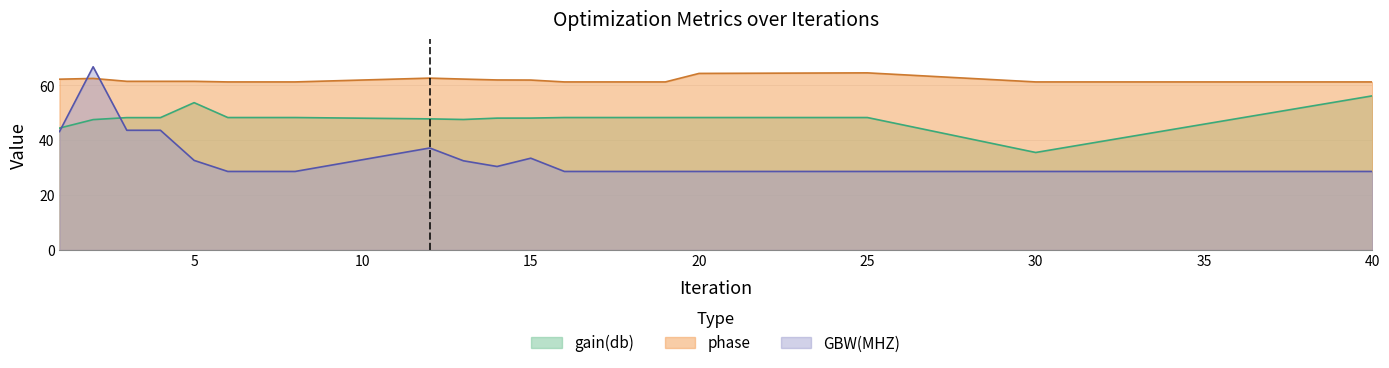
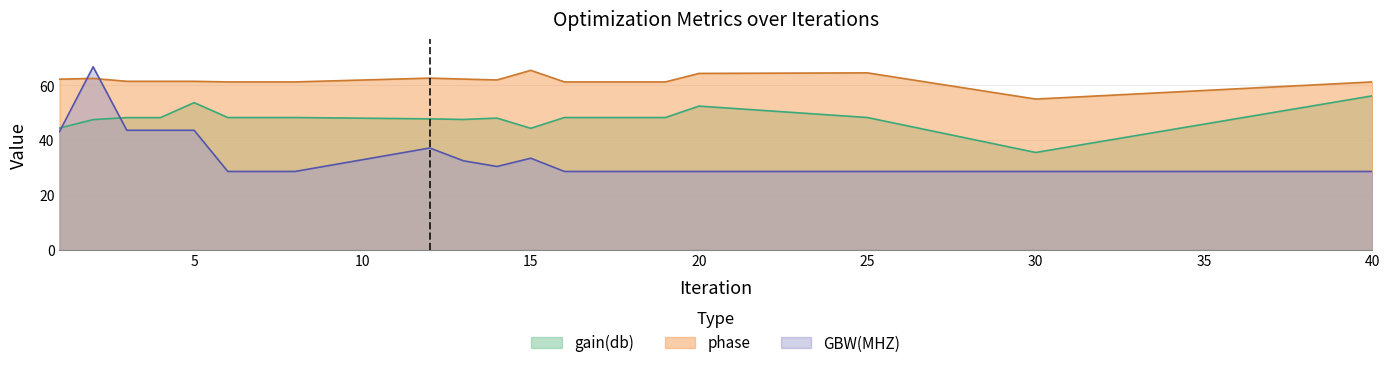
GBW(MHZ), 5: 33 -> 44
gain(db), 15: 48 -> 44
phase, 15: 62 -> 66
gain(db), 20: 48 -> 52
phase, 30: 61 -> 55
